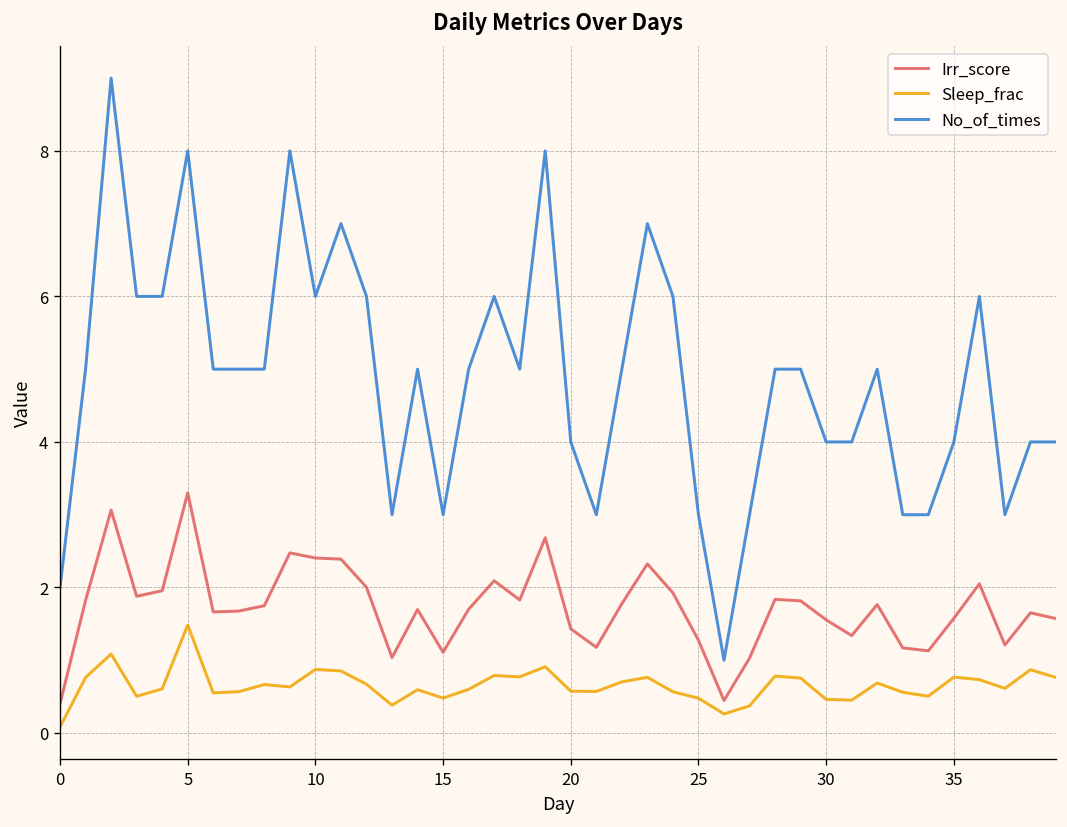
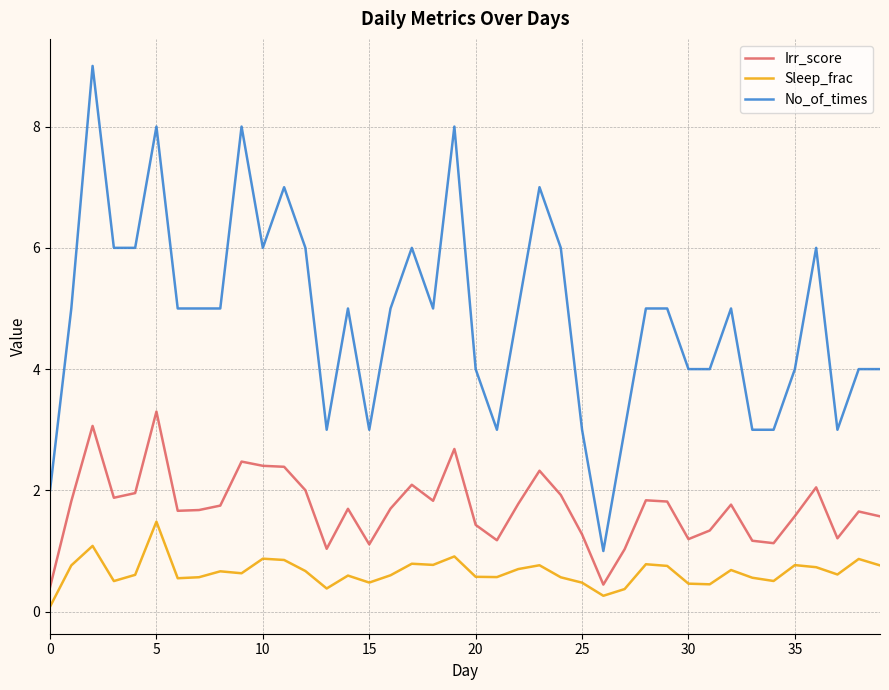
Irr_score, 30: 1.6 -> 1.2
